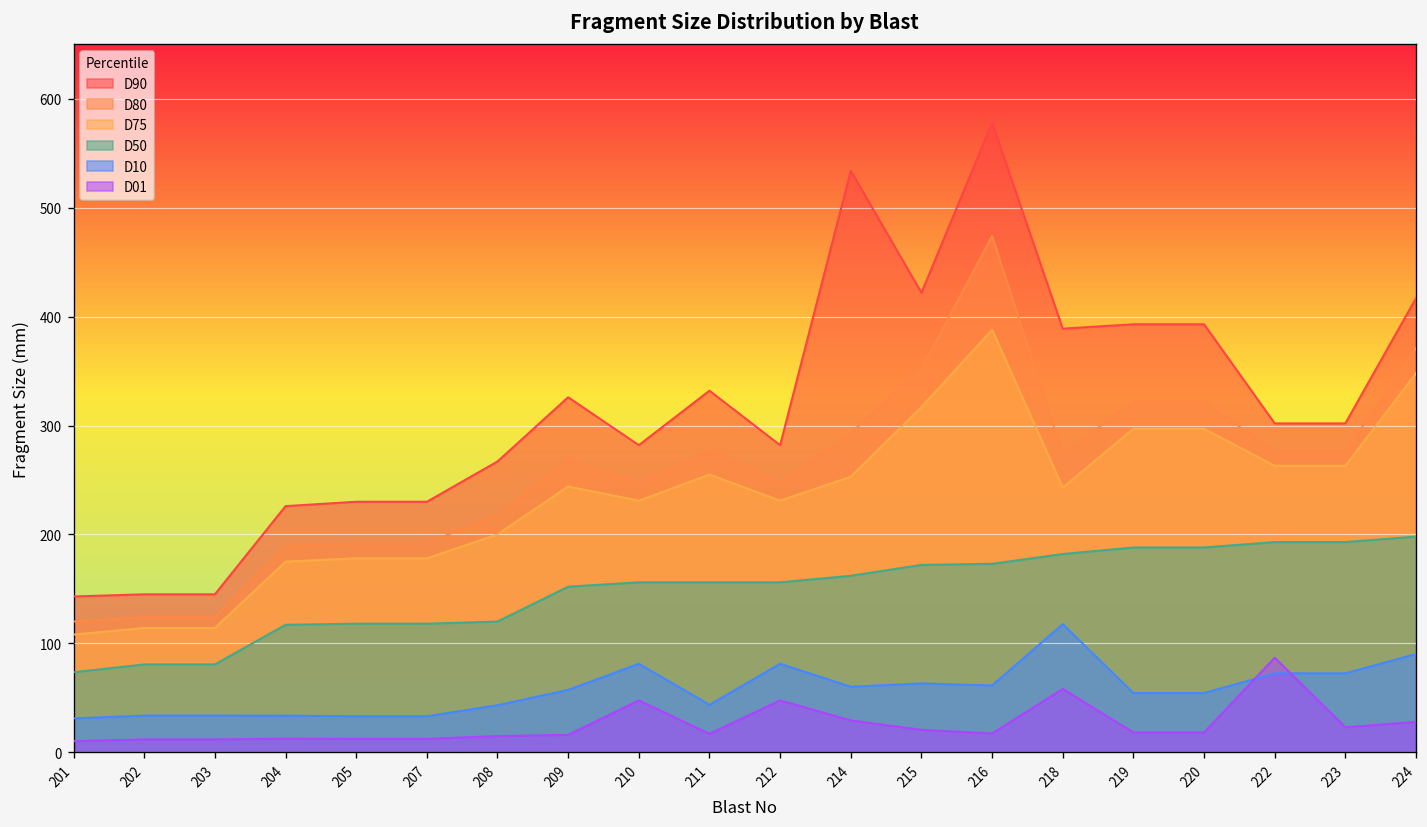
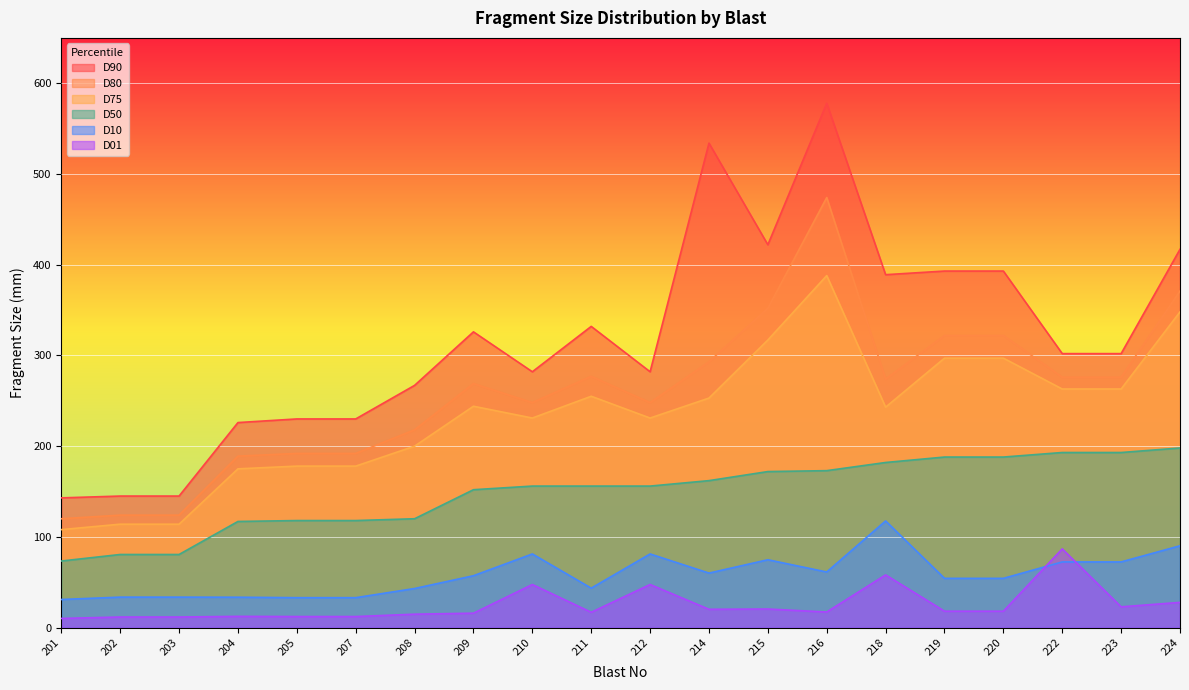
D01, 214: 30 -> 20
D10, 215: 60 -> 70
